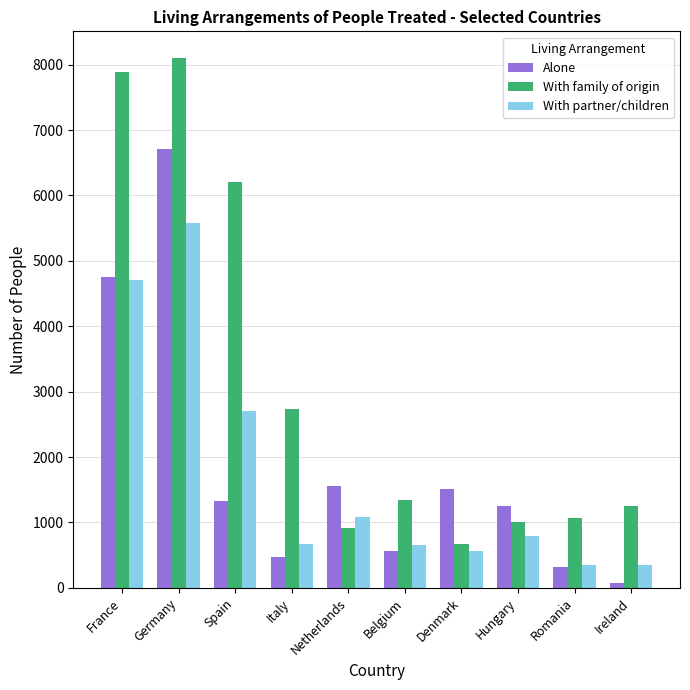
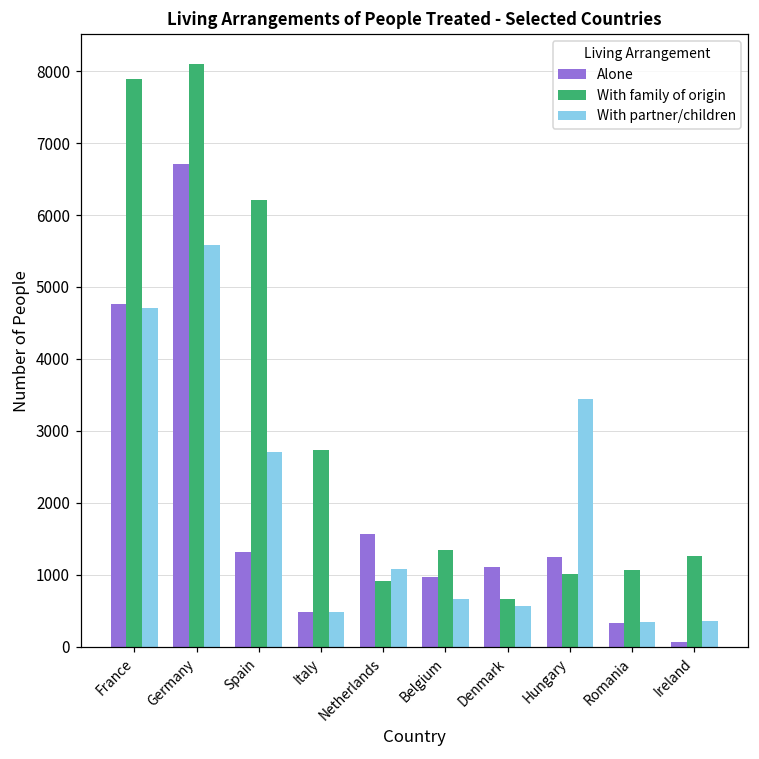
With partner/children, Italy: 700 -> 500
Alone, Belgium: 600 -> 1000
Alone, Denmark: 1500 -> 1100
With partner/children, Hungary: 800 -> 3400
